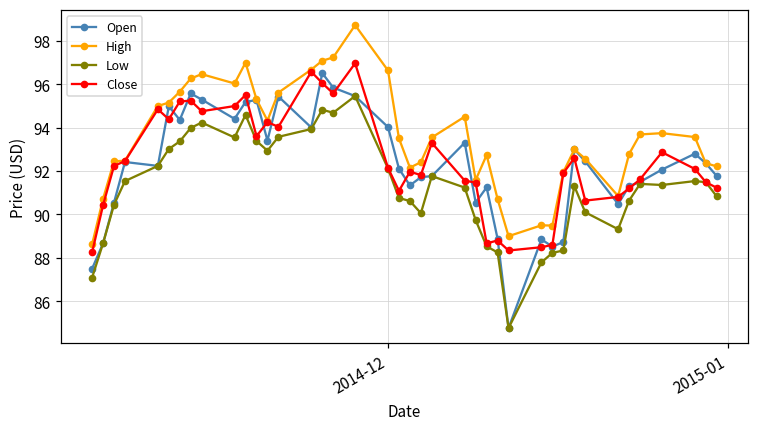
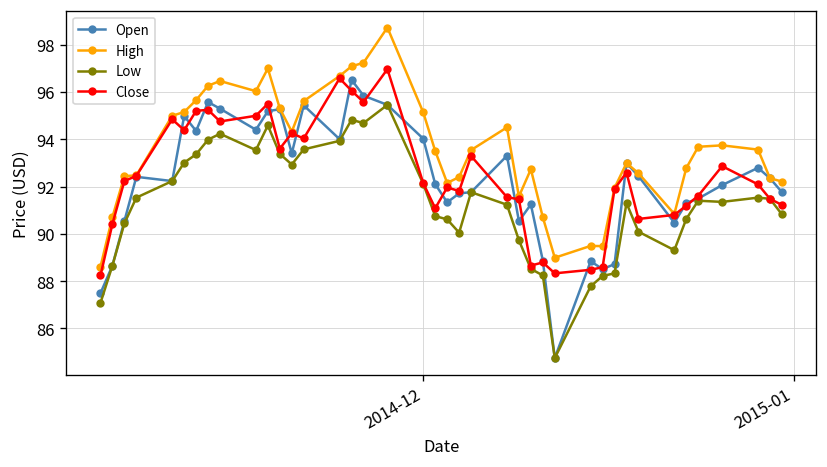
High, 2014-12: 96.6 -> 95.1
